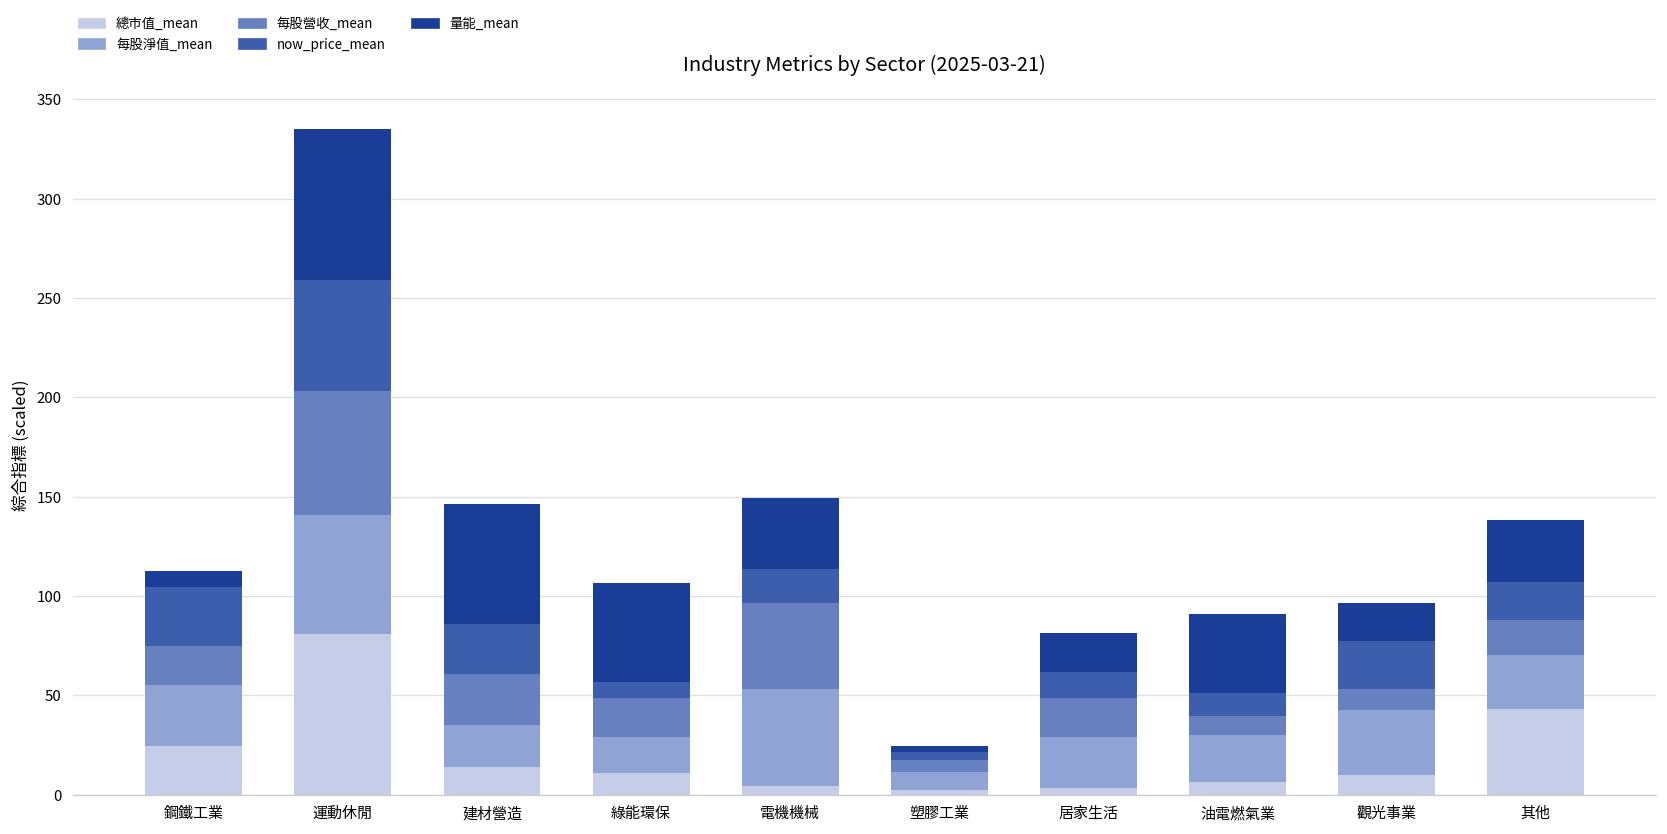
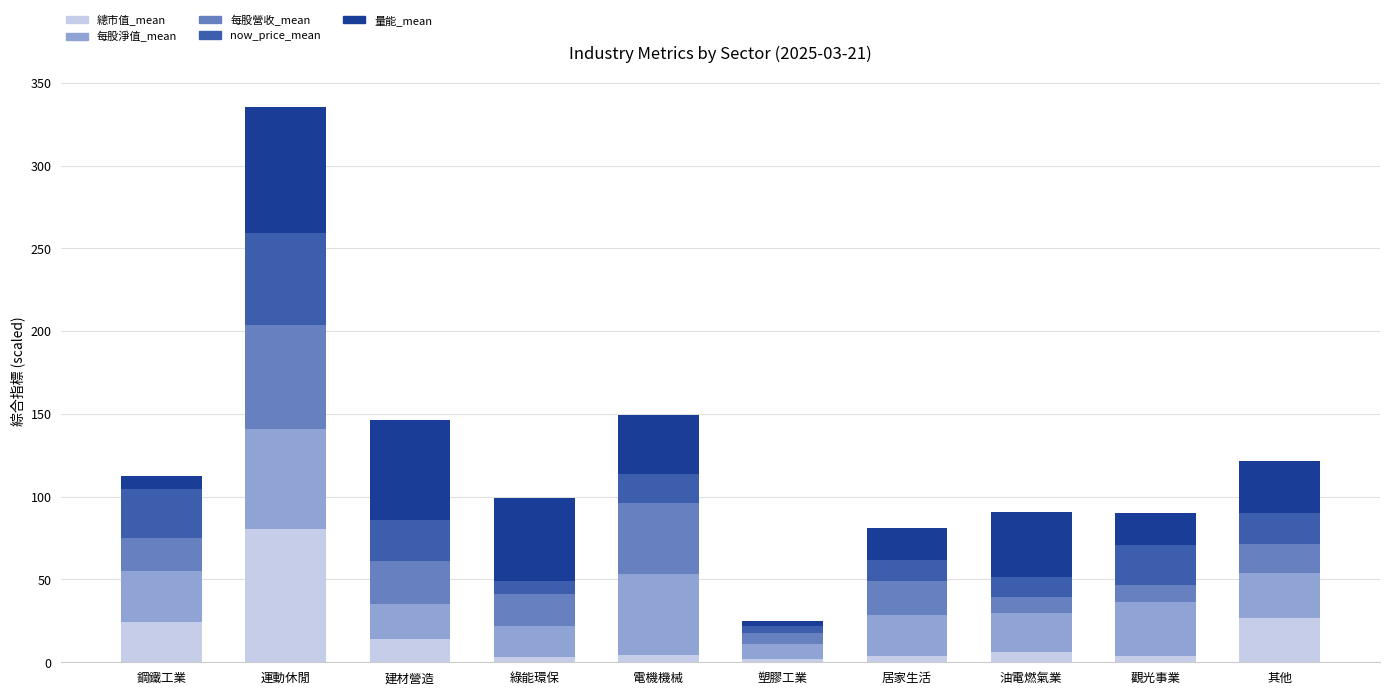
總市值_mean, 綠能環保: 11 -> 3
總市值_mean, 觀光事業: 10 -> 4
總市值_mean, 其他: 43 -> 26
